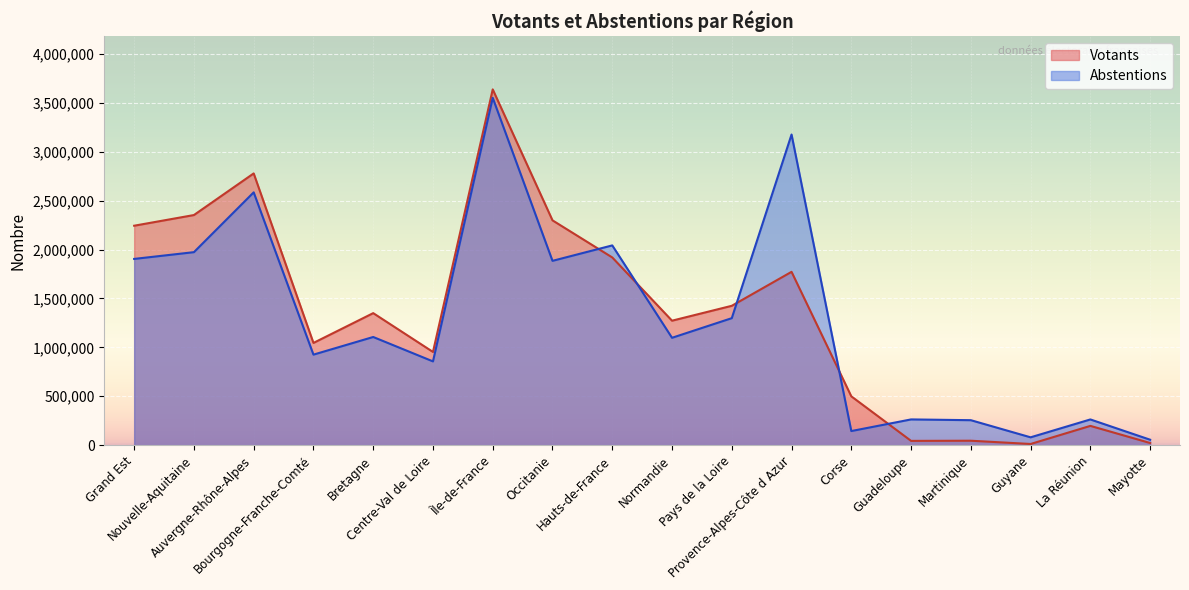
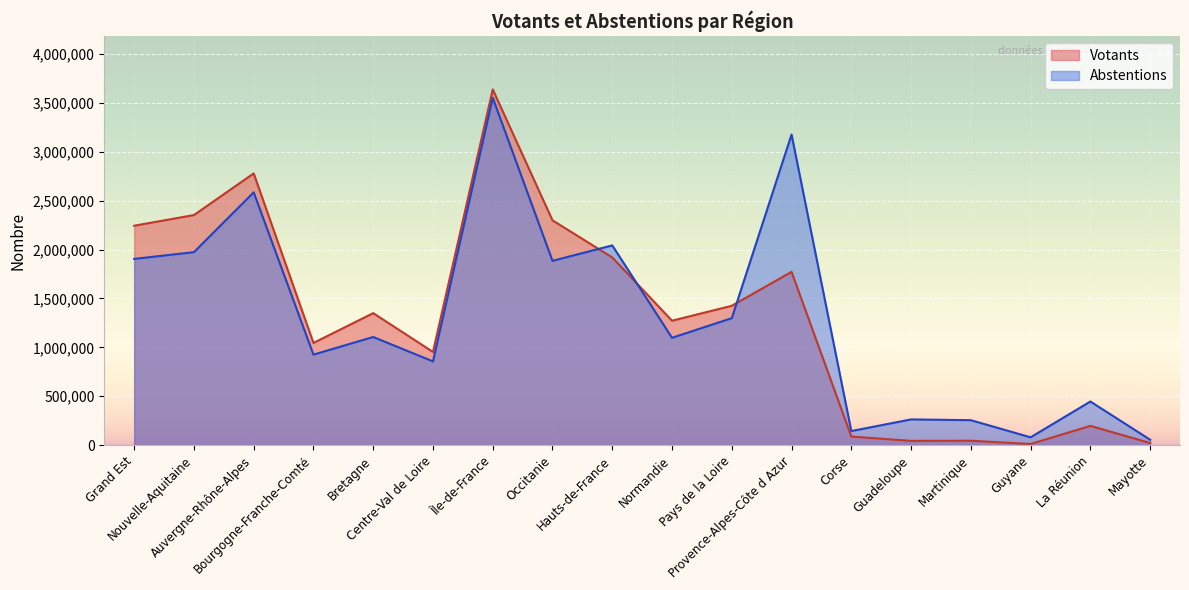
Votants, Corse: 500,000 -> 100,000
Abstentions, La Réunion: 300,000 -> 400,000
